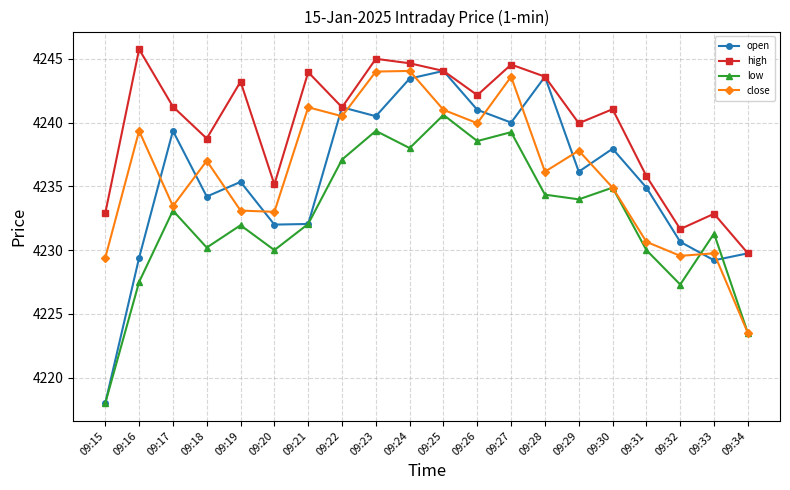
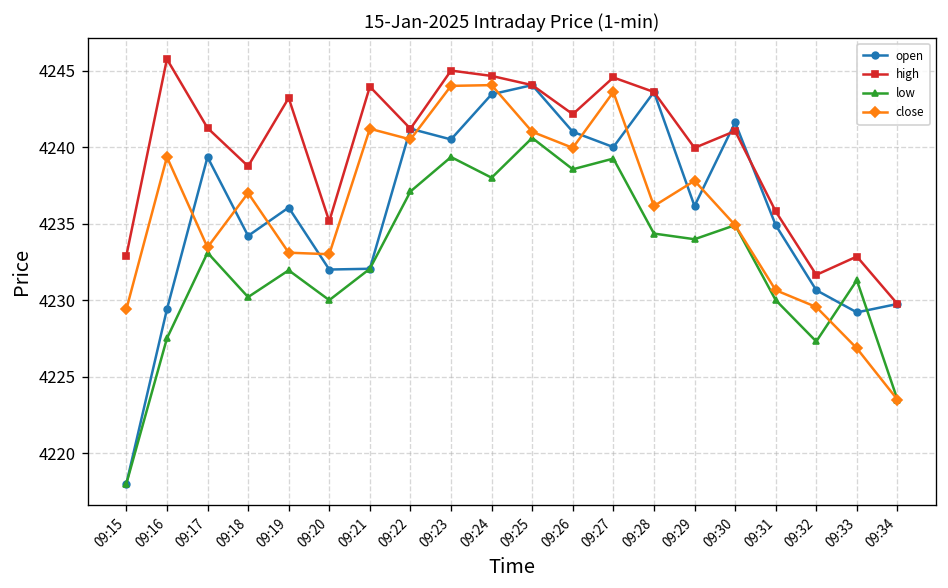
open, 09:19: 4235.4 -> 4236.1
open, 09:30: 4238.0 -> 4241.6
close, 09:33: 4229.8 -> 4226.9
